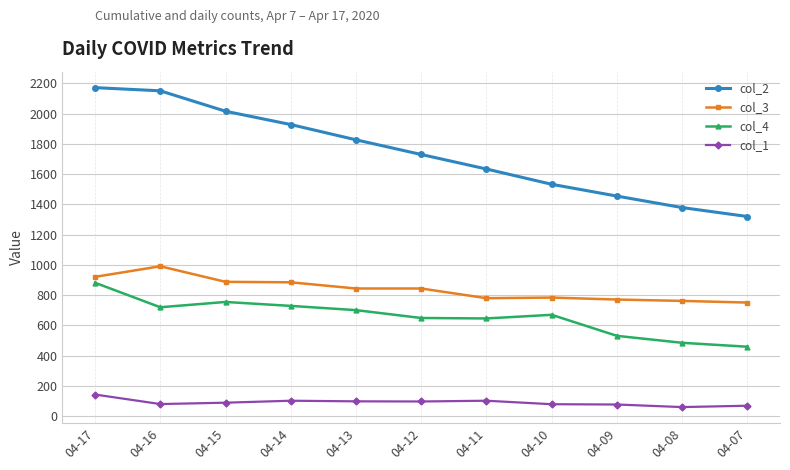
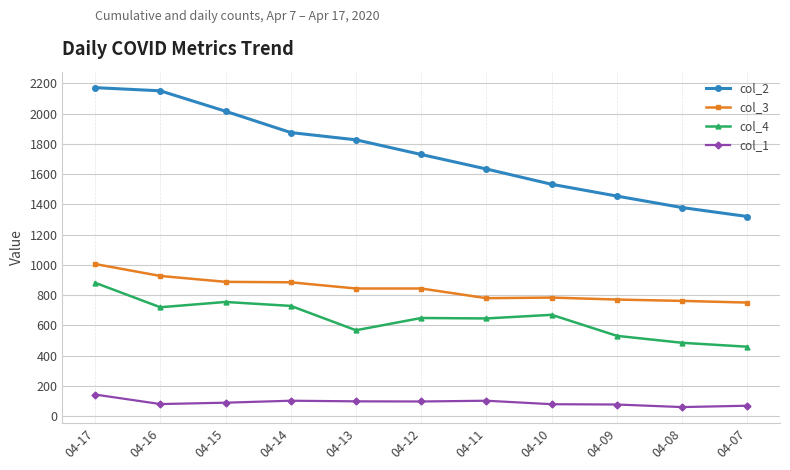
col_3, 04-17: 920 -> 1010
col_3, 04-16: 990 -> 930
col_2, 04-14: 1930 -> 1870
col_4, 04-13: 700 -> 570
